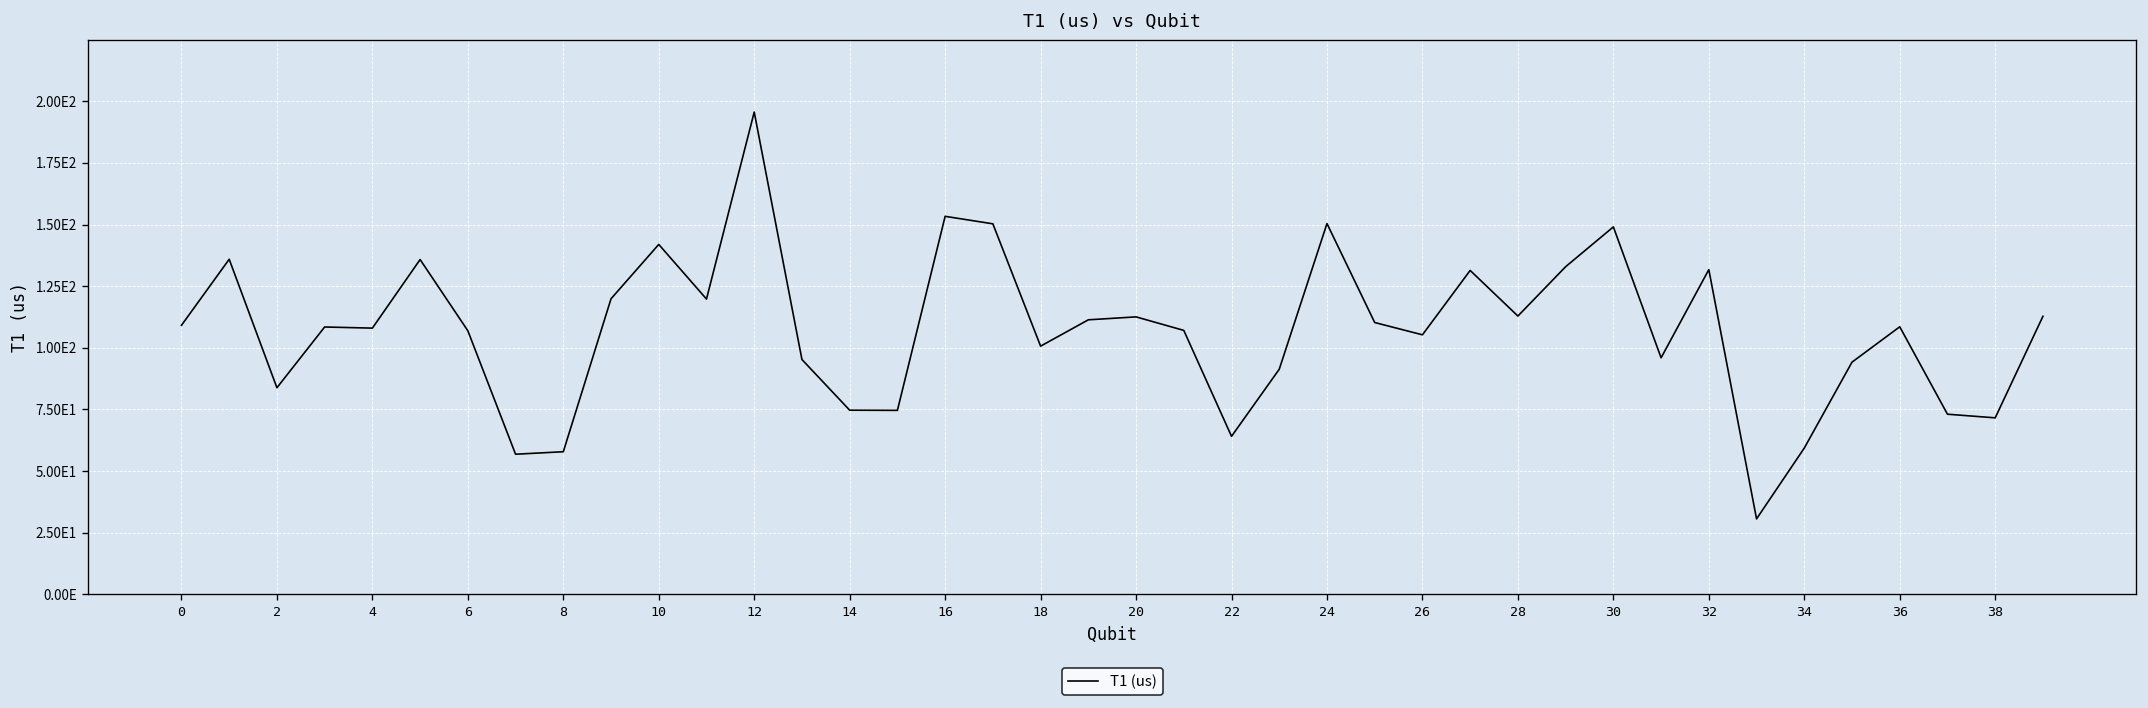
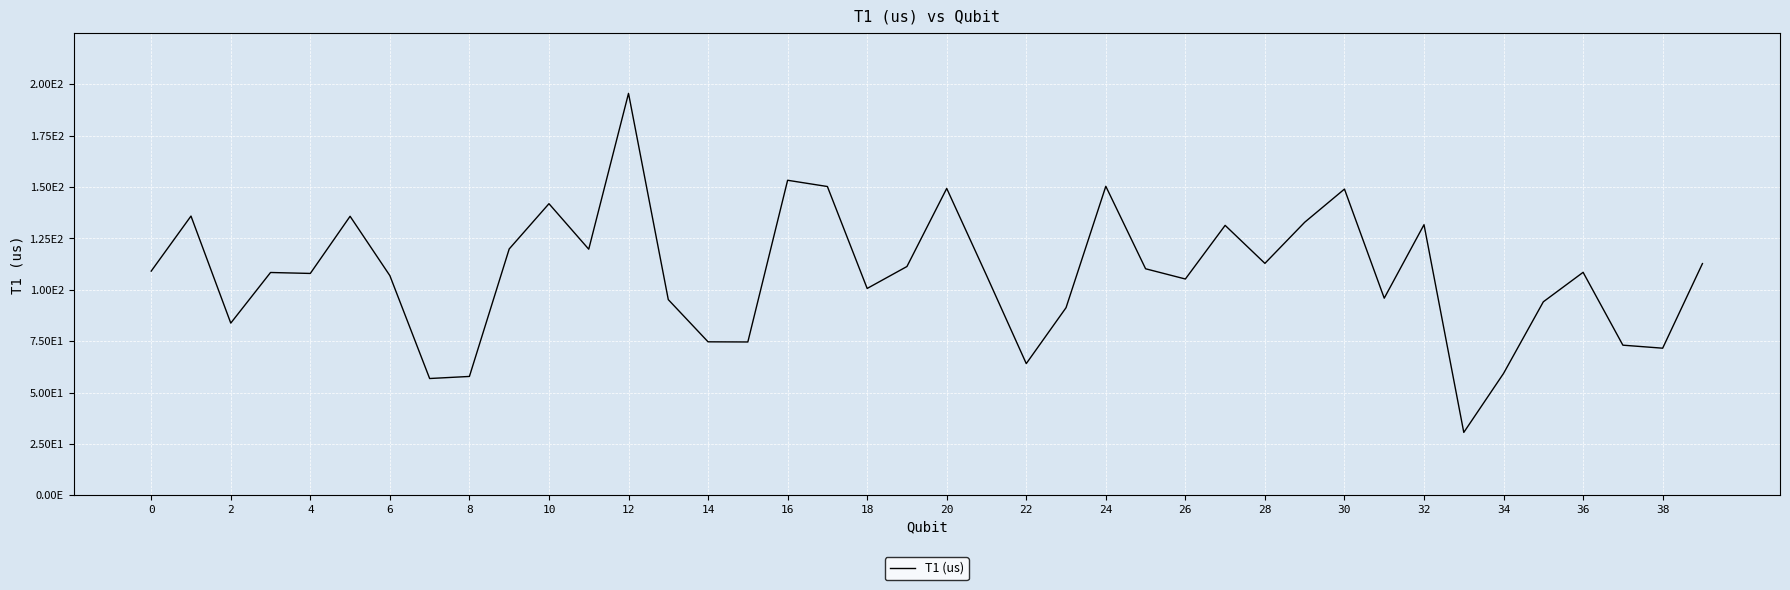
20: 113 -> 149
